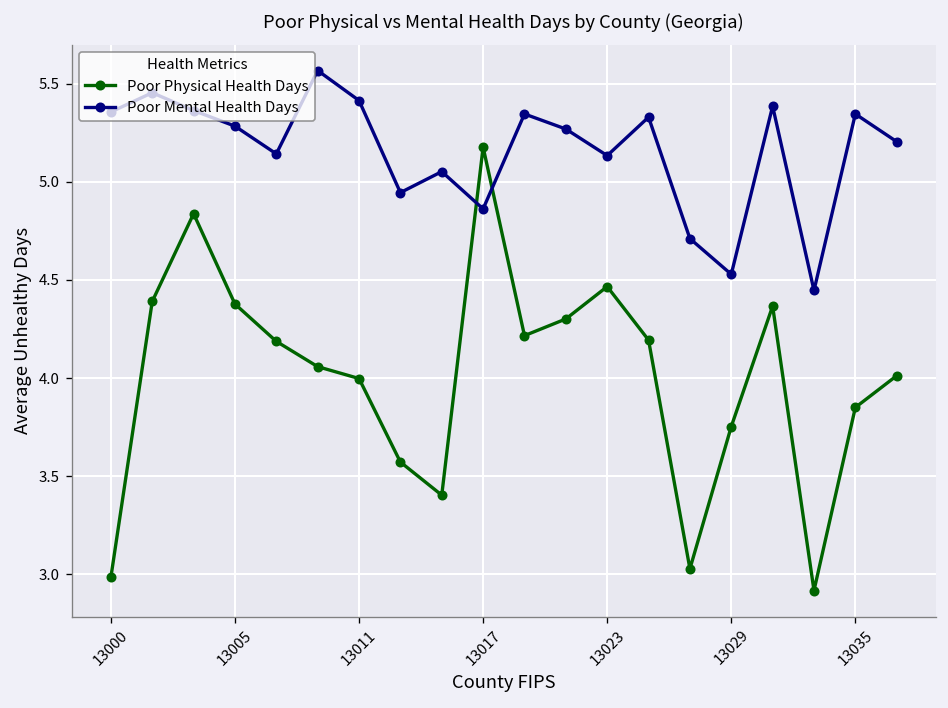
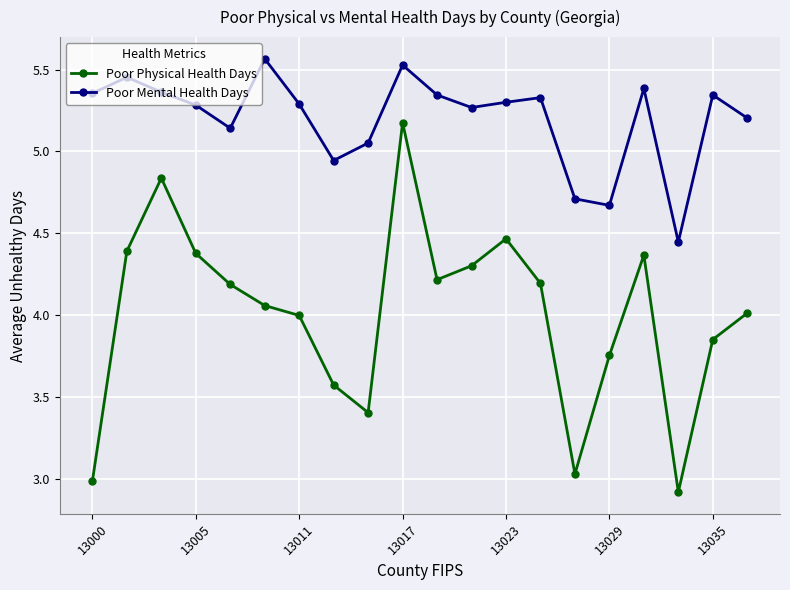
Poor Mental Health Days, 13011: 5.41 -> 5.29
Poor Mental Health Days, 13017: 4.86 -> 5.53
Poor Mental Health Days, 13023: 5.13 -> 5.30
Poor Mental Health Days, 13029: 4.53 -> 4.67
